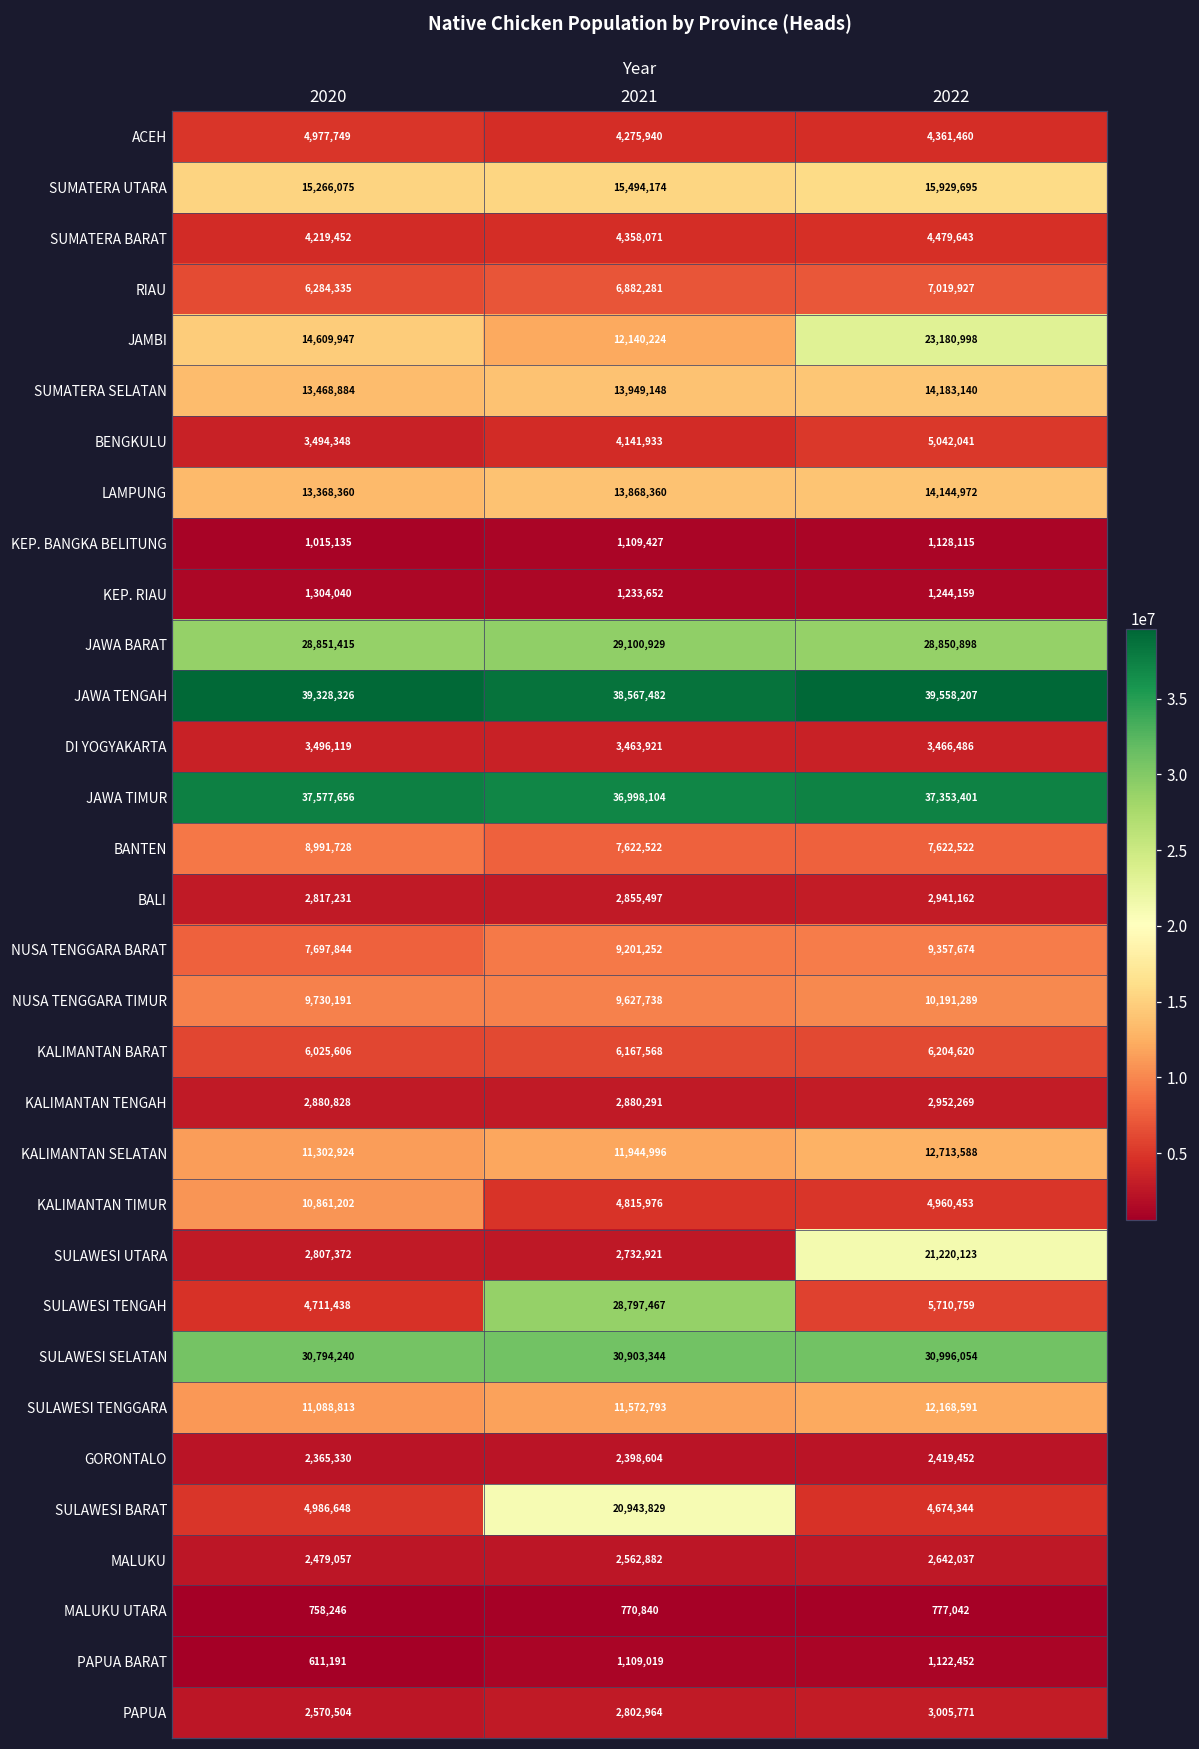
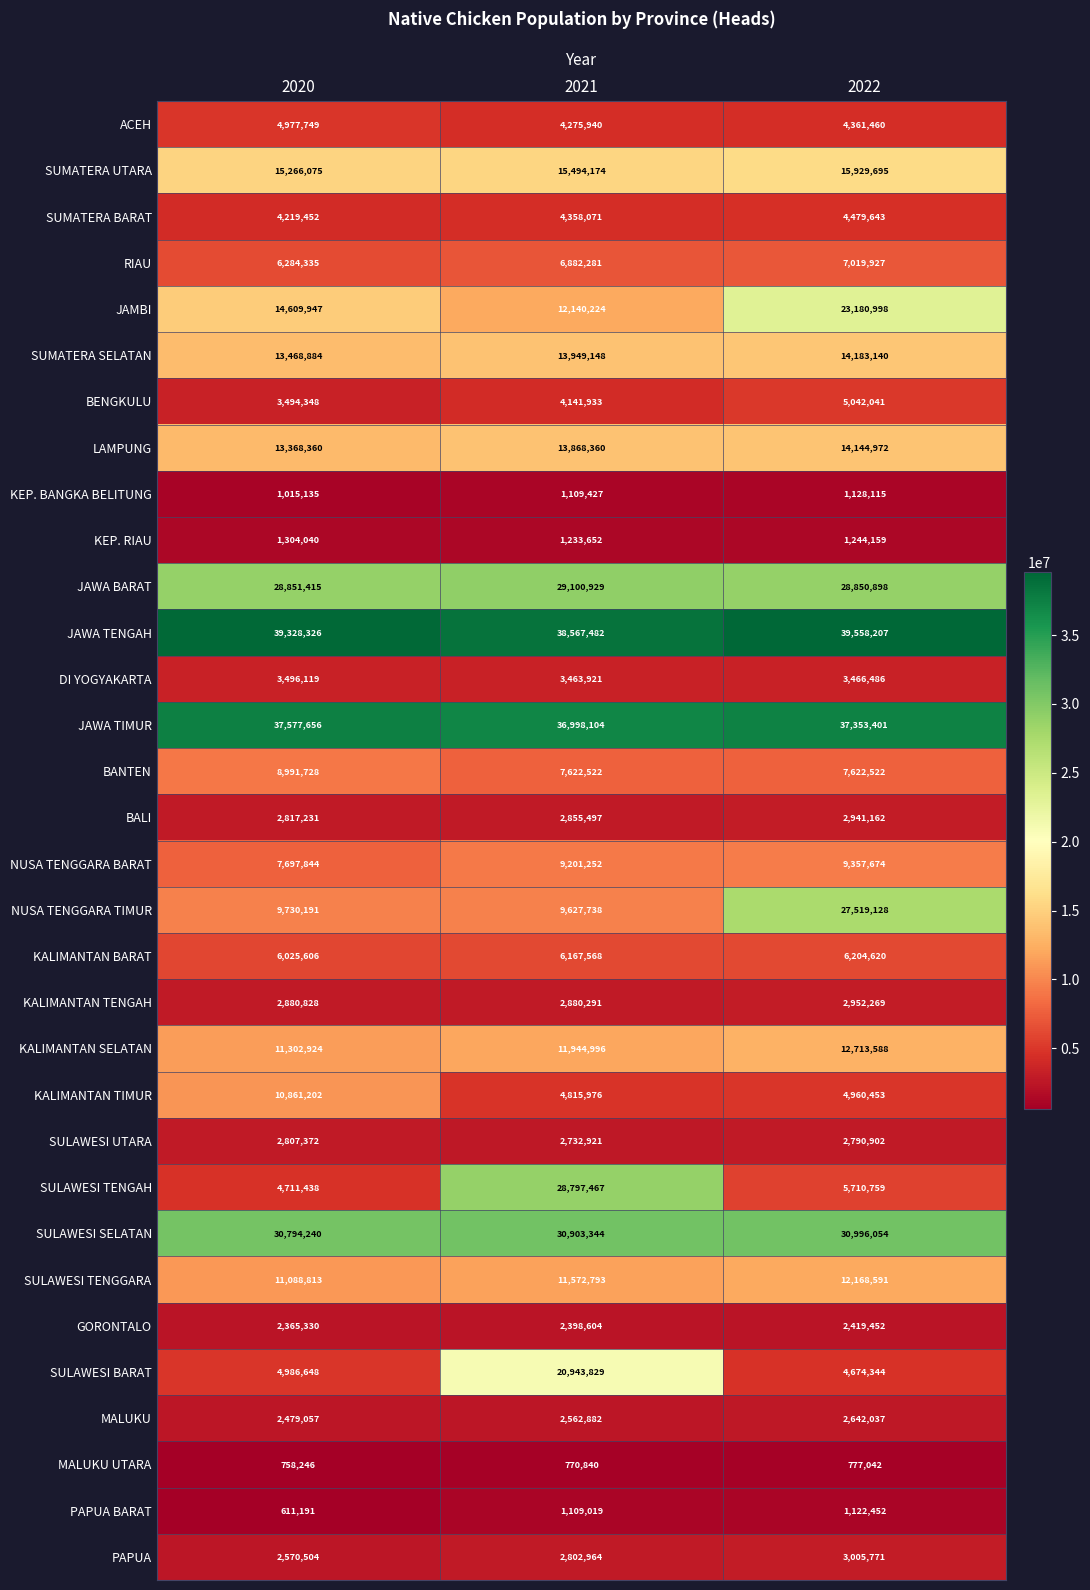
NUSA TENGGARA TIMUR, 2022: 10,191,289 -> 27,519,128
SULAWESI UTARA, 2022: 21,220,123 -> 2,790,902
